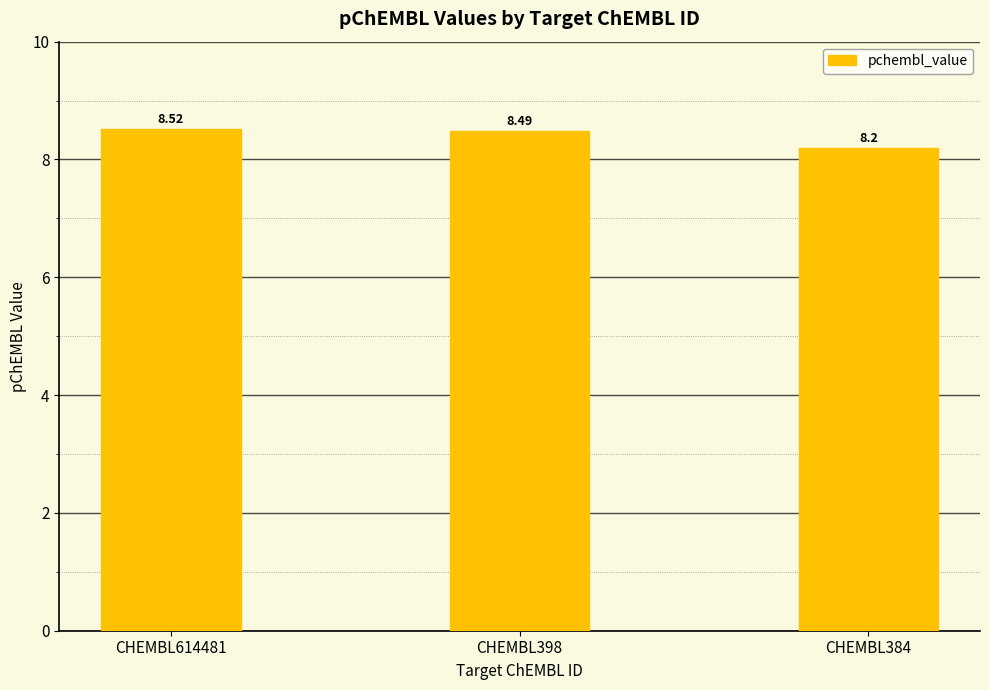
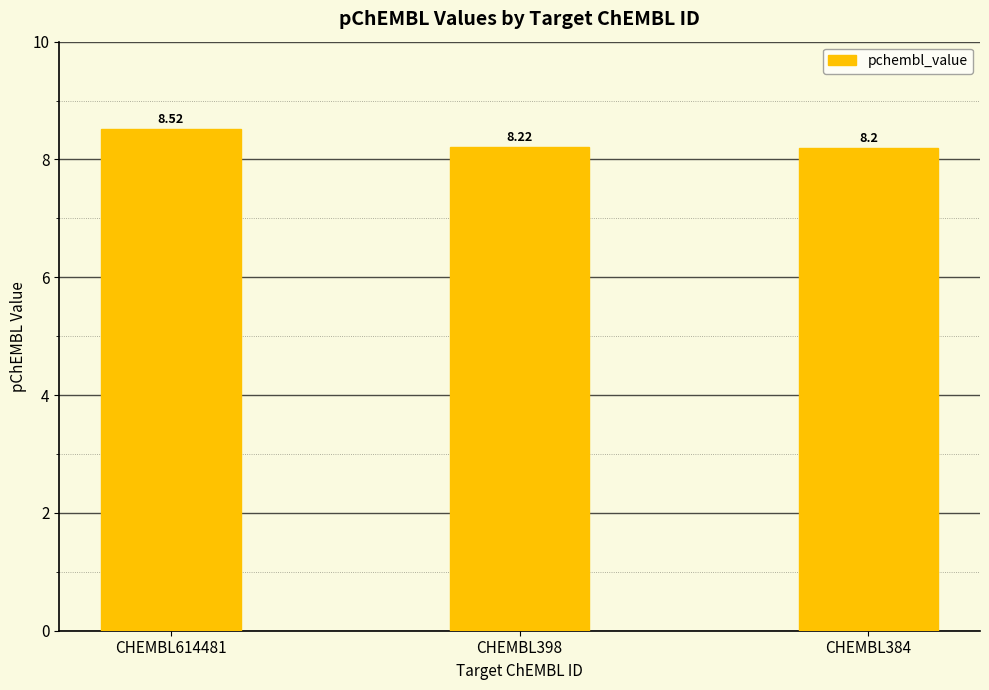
CHEMBL398: 8.49 -> 8.22
